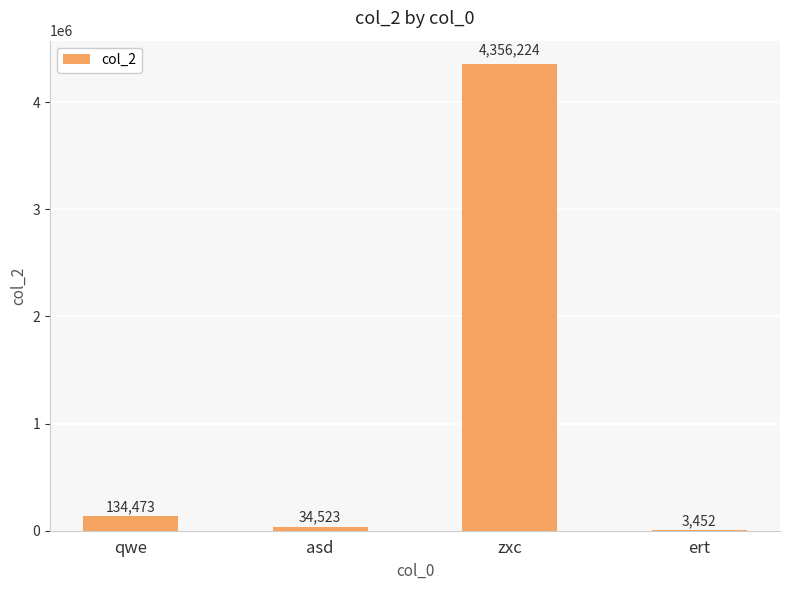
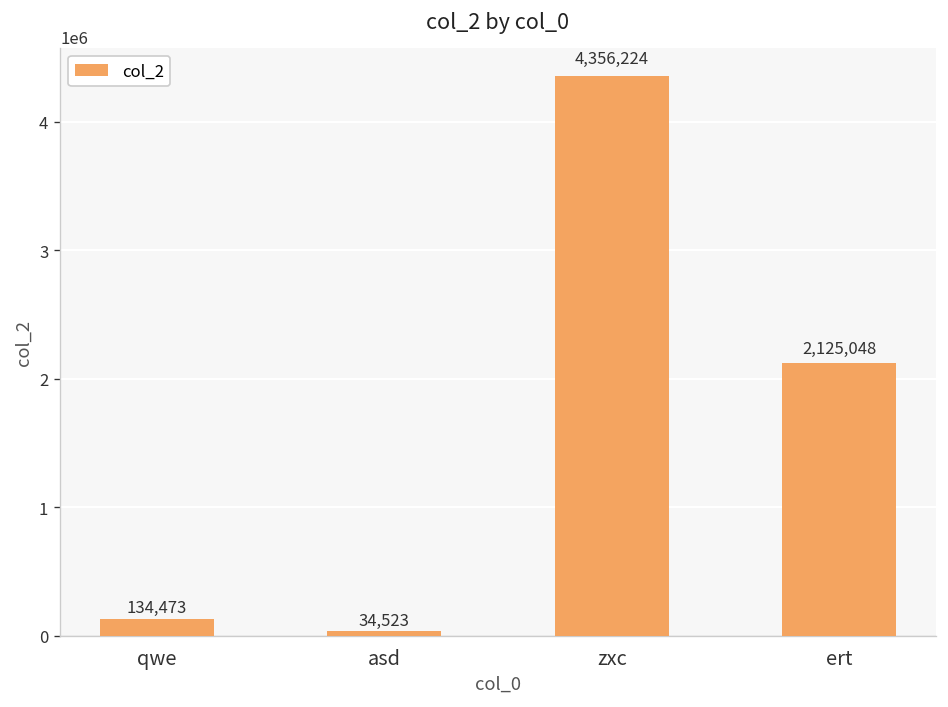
ert: 3,452 -> 2,125,048
